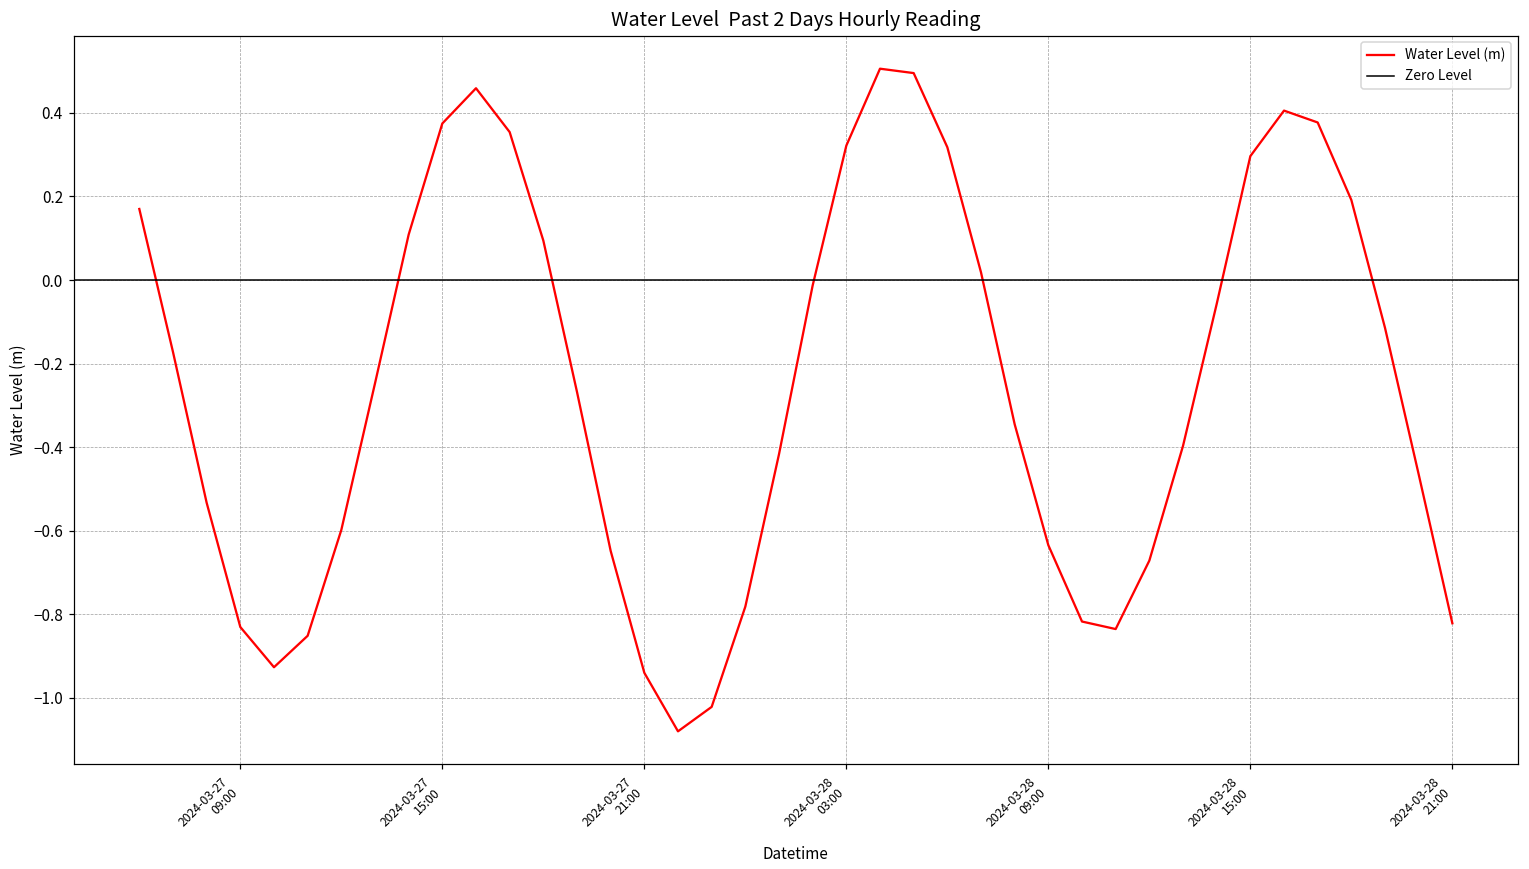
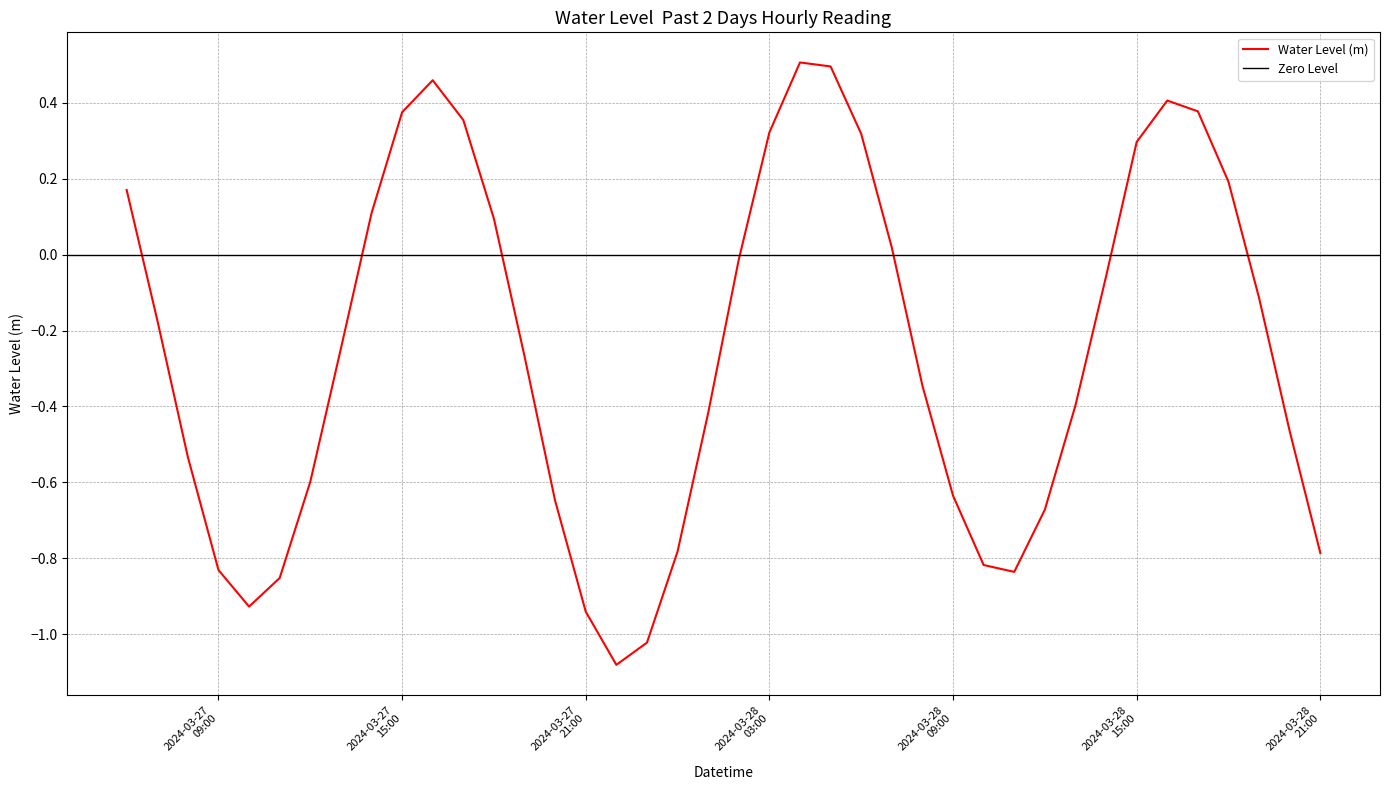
2024-03-28 21:00: -0.82 -> -0.79
